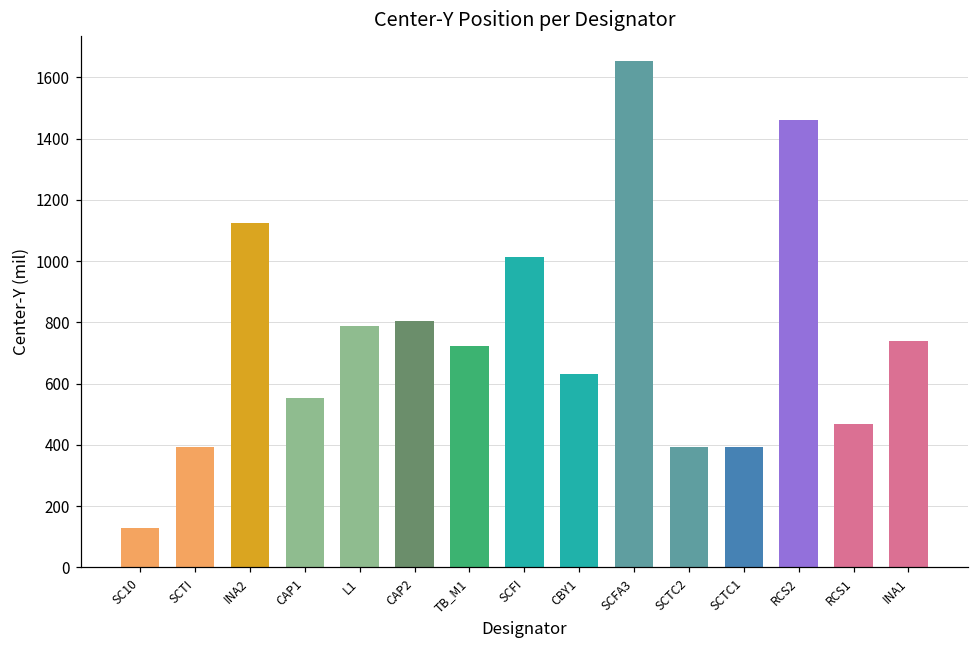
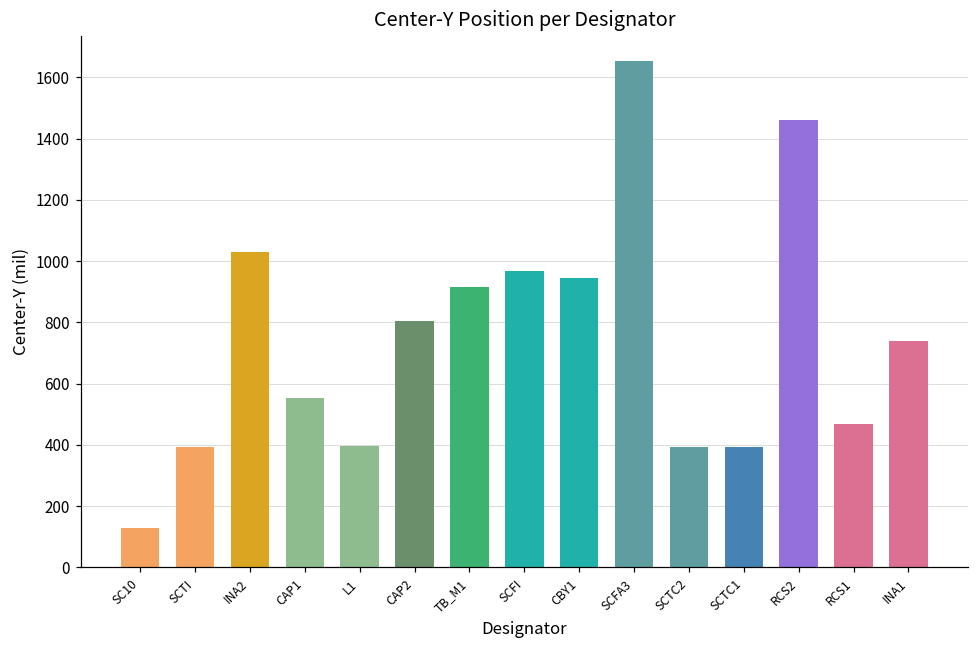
INA2: 1120 -> 1030
L1: 790 -> 400
TB_M1: 720 -> 920
SCFI: 1010 -> 970
CBY1: 630 -> 940
